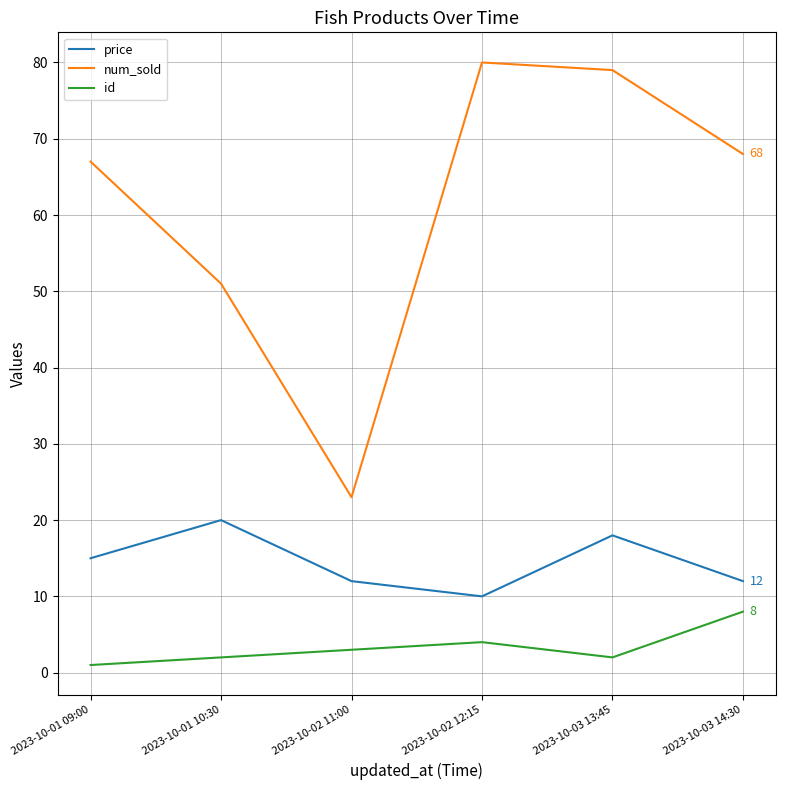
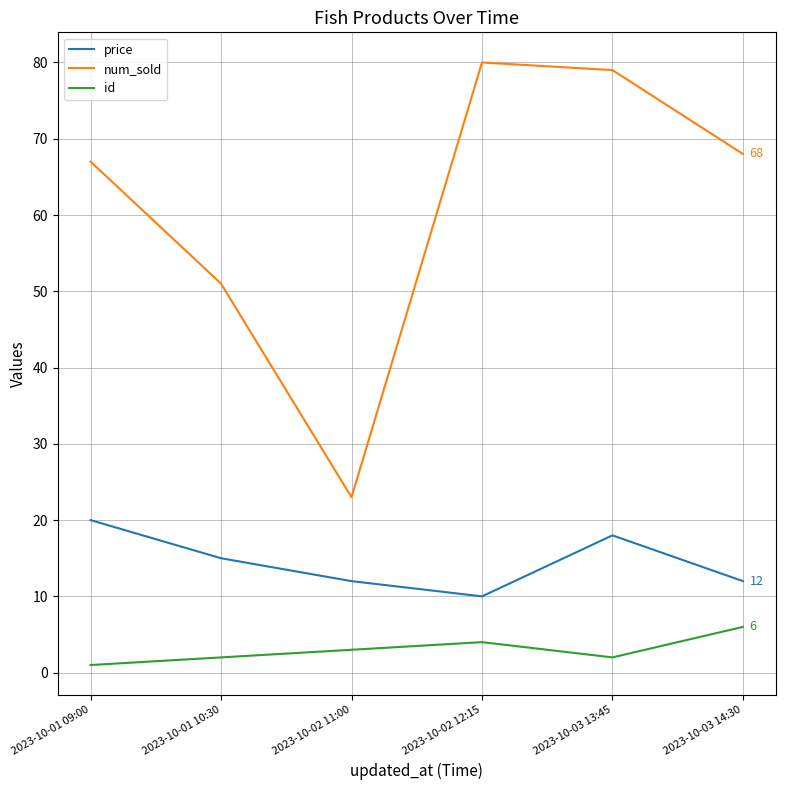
price, 2023-10-01 09:00: 15 -> 20
price, 2023-10-01 10:30: 20 -> 15
id, 2023-10-03 14:30: 8 -> 6
